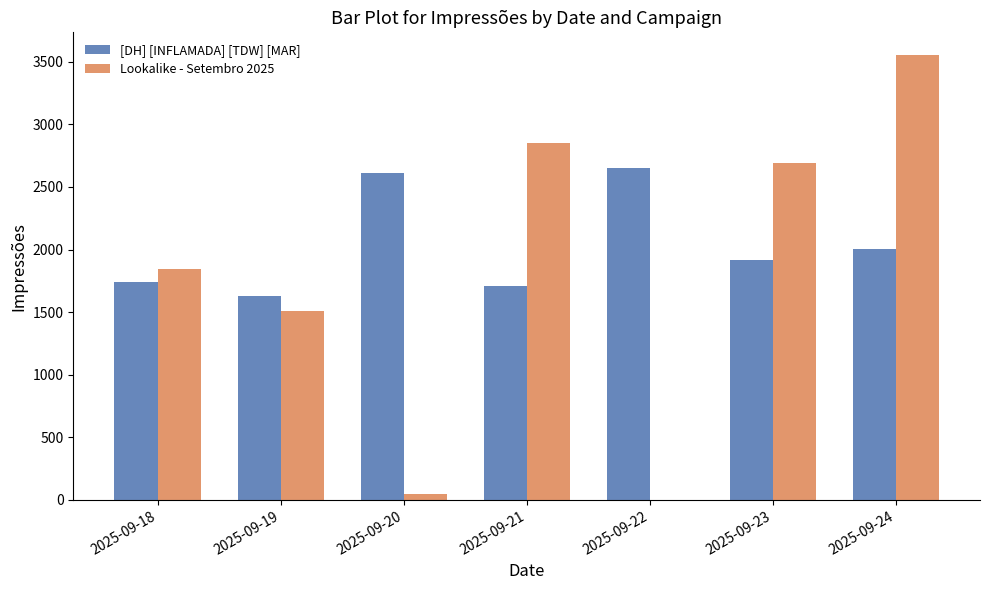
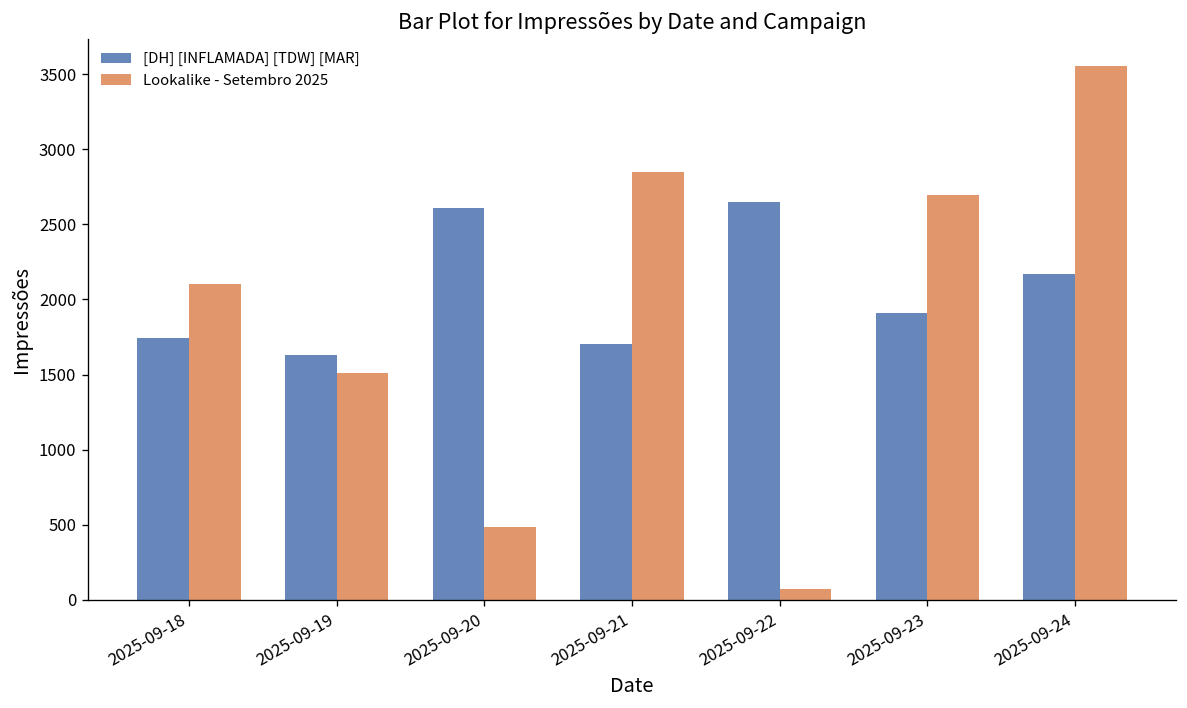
Lookalike - Setembro 2025, 2025-09-18: 1850 -> 2100
Lookalike - Setembro 2025, 2025-09-20: 50 -> 480
Lookalike - Setembro 2025, 2025-09-22: 0 -> 70
[DH] [INFLAMADA] [TDW] [MAR], 2025-09-24: 2010 -> 2170
